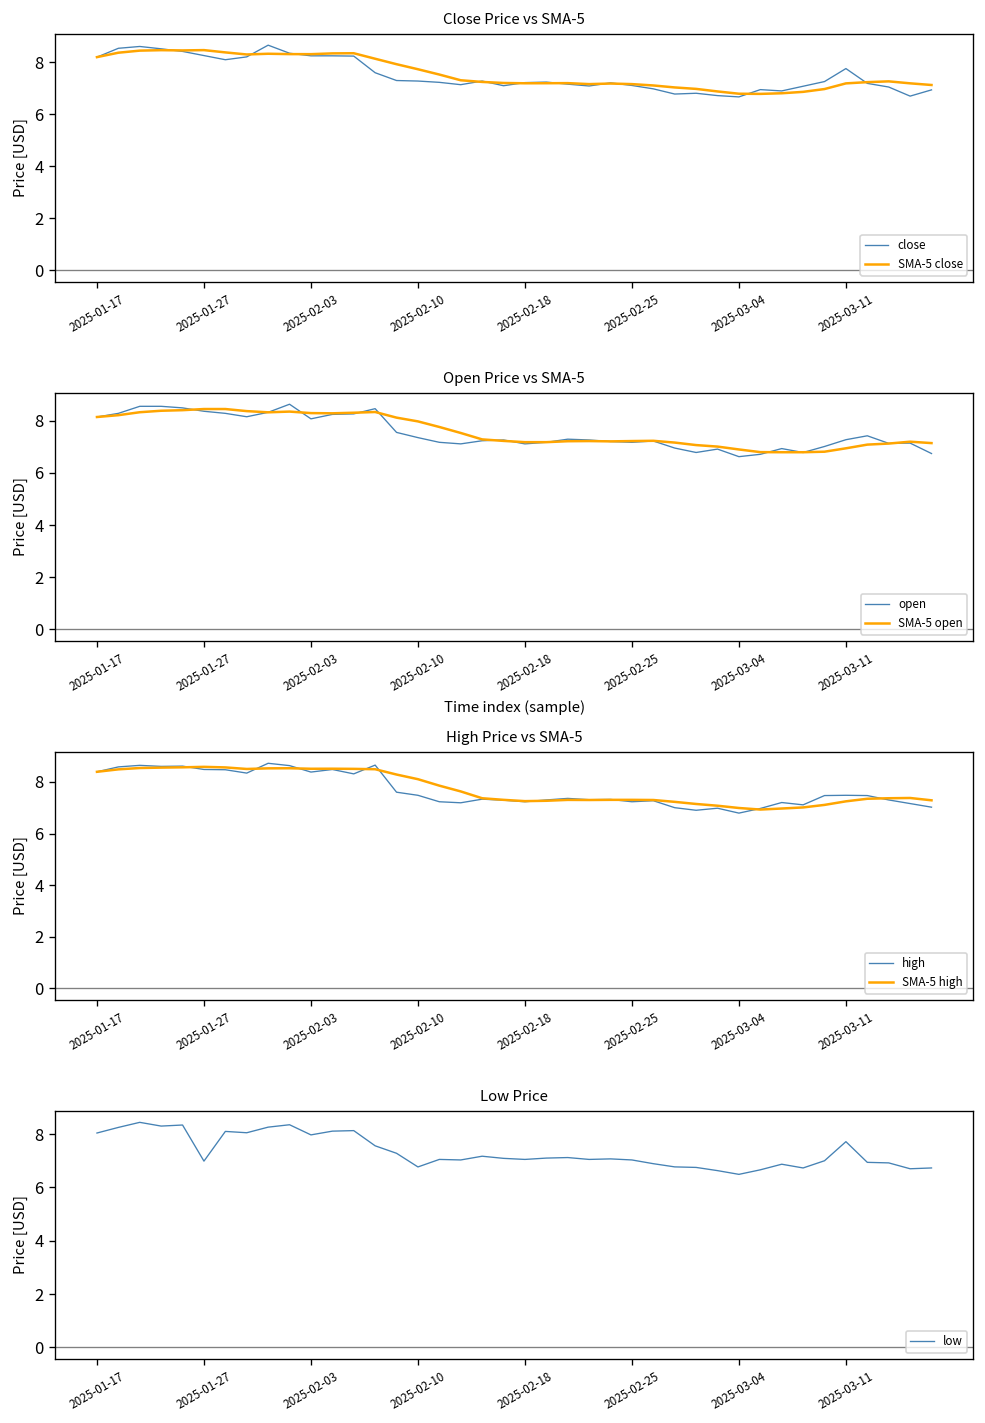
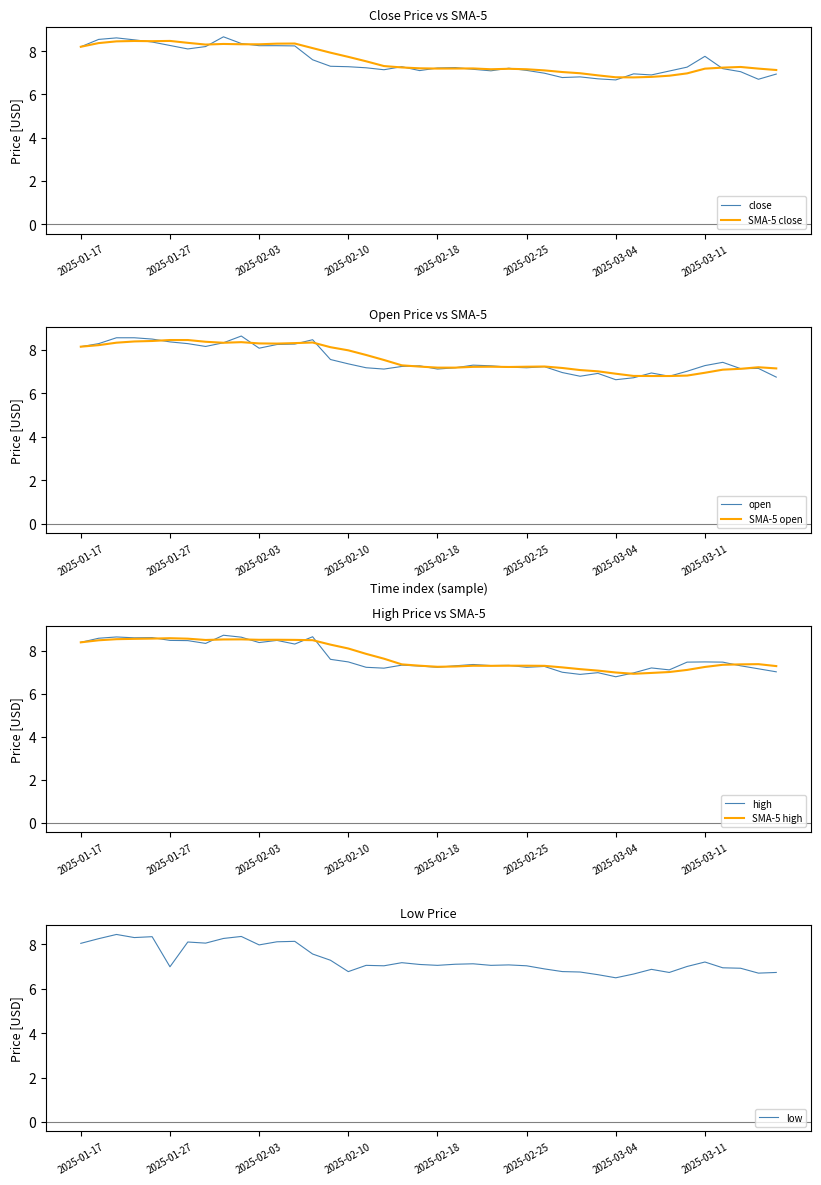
Low Price, 2025-03-11: 7.7 -> 7.2
